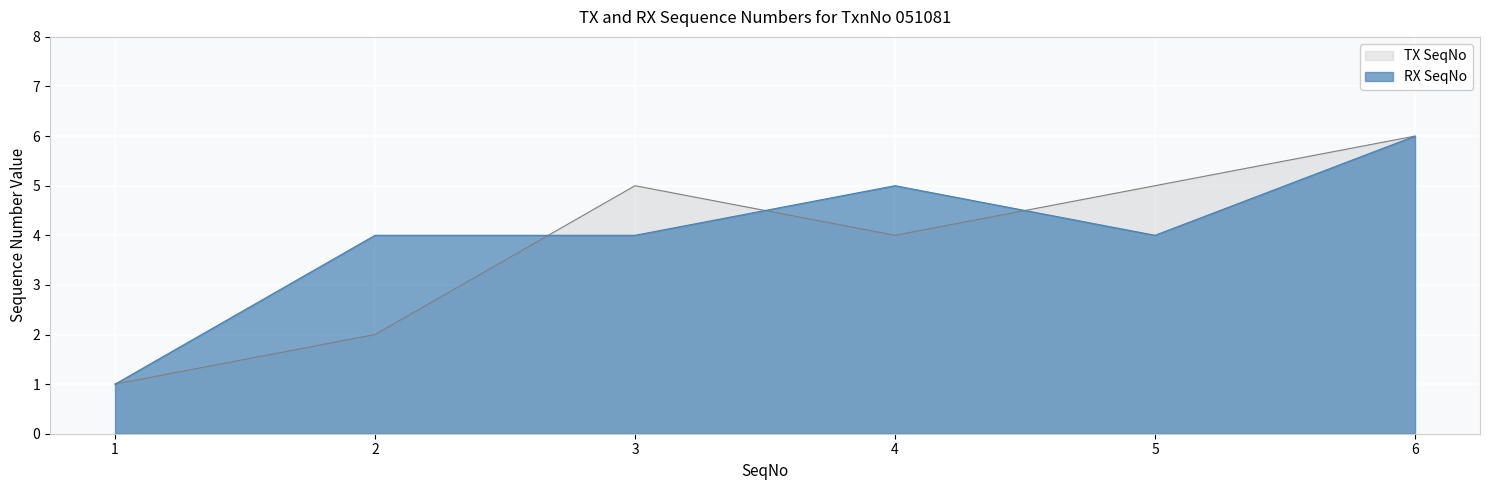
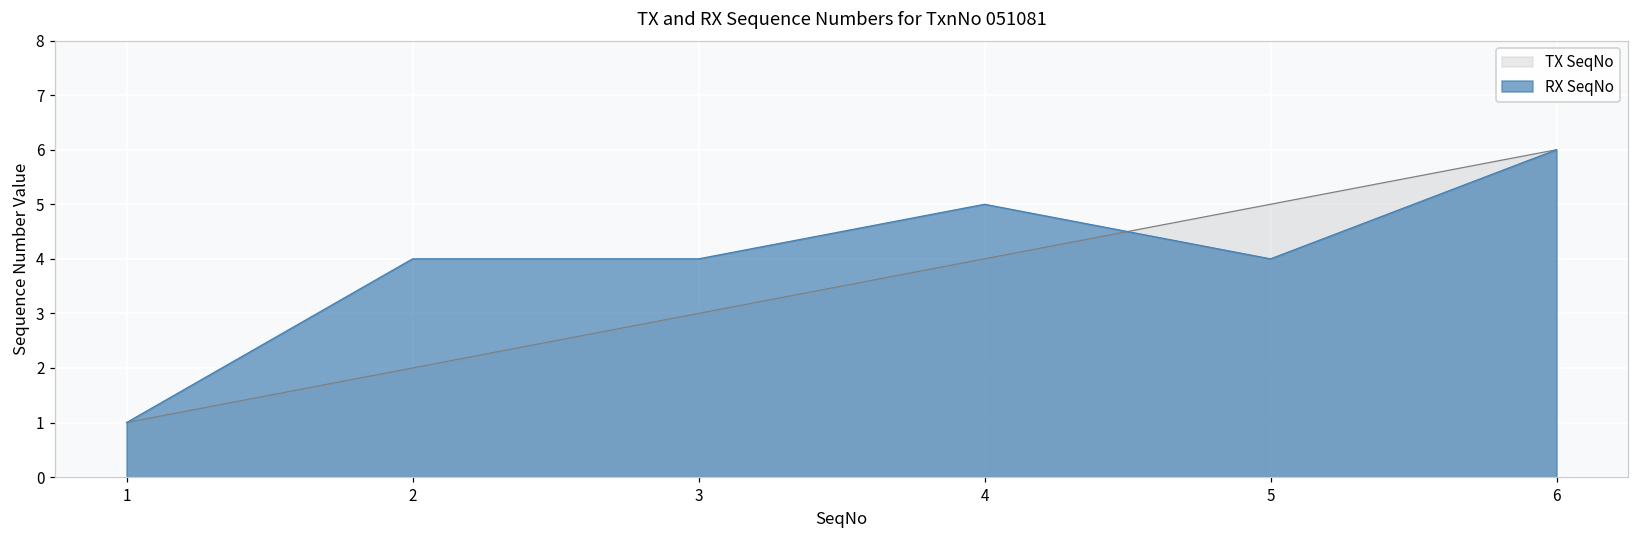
TX SeqNo, 3: 5 -> 3
